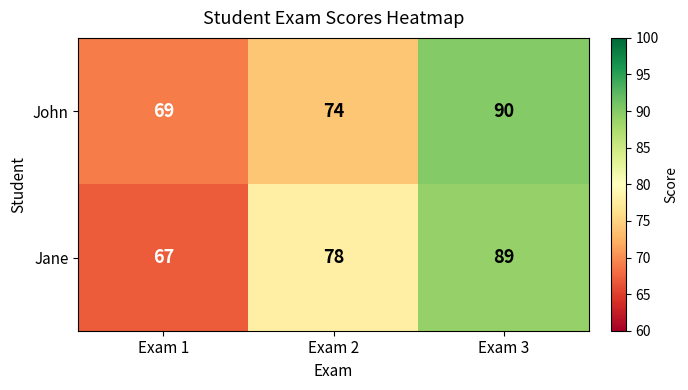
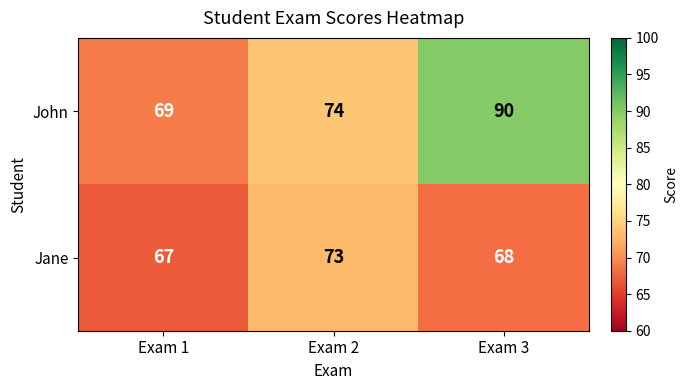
Jane, Exam 2: 78 -> 73
Jane, Exam 3: 89 -> 68
